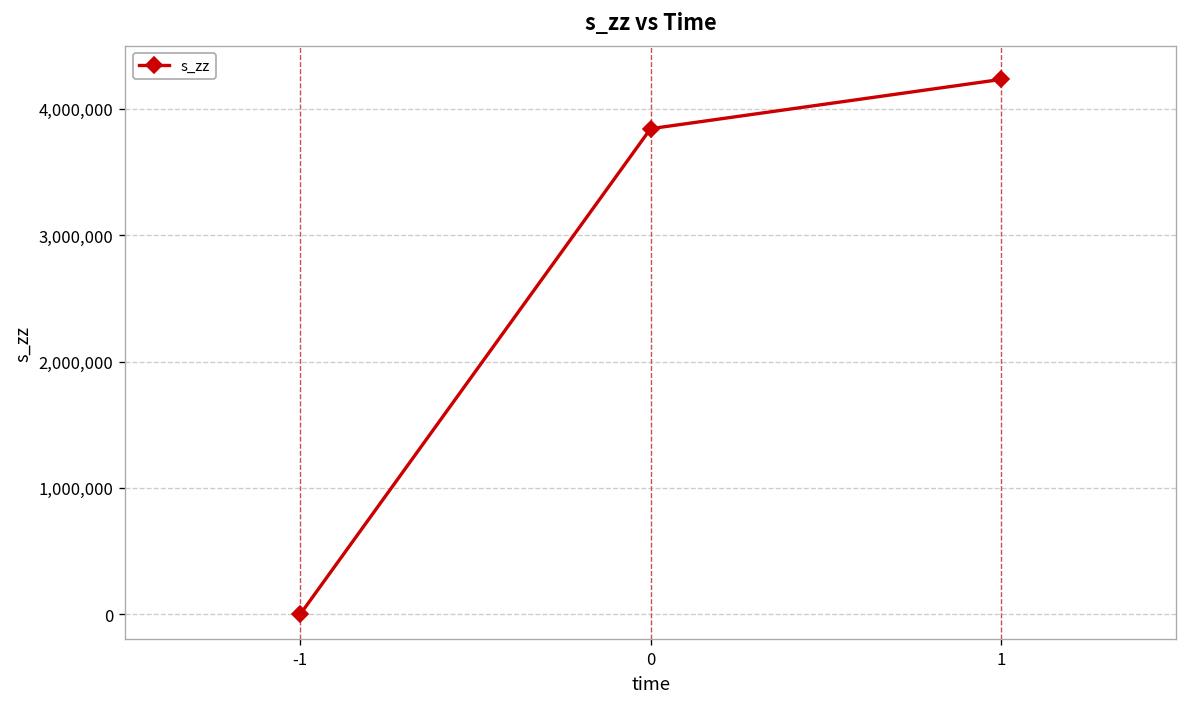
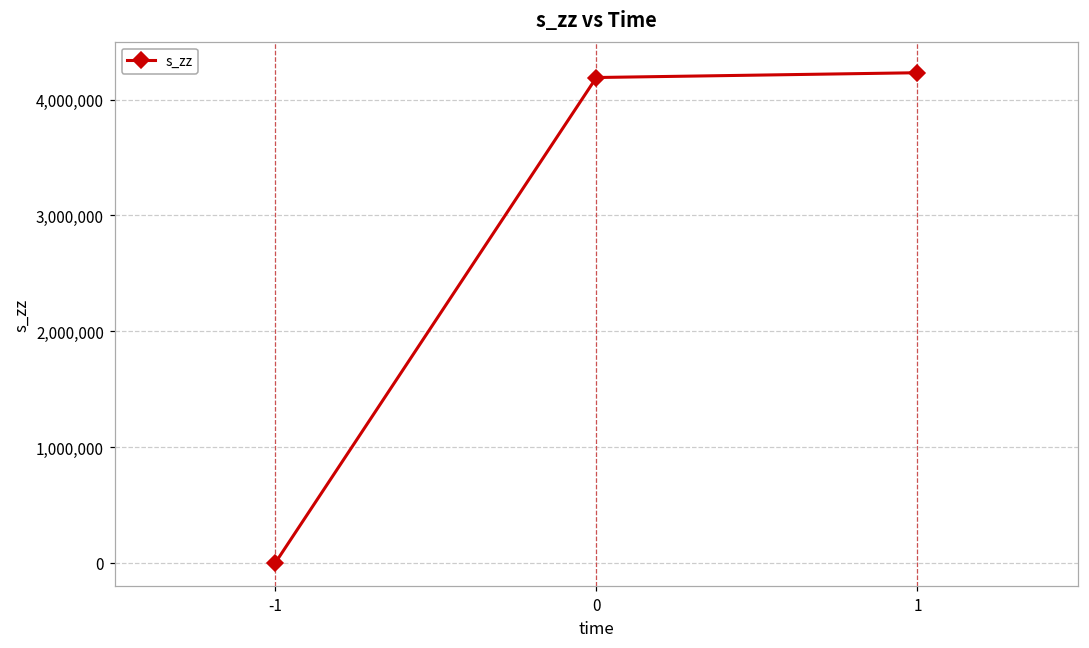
0: 3,840,000 -> 4,190,000
